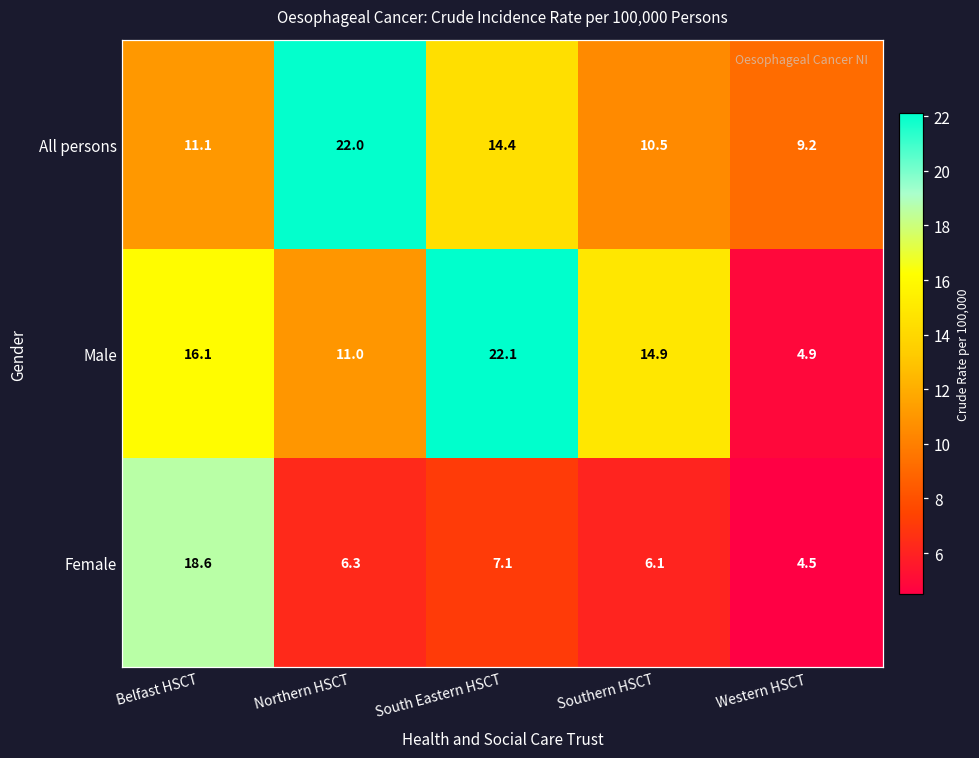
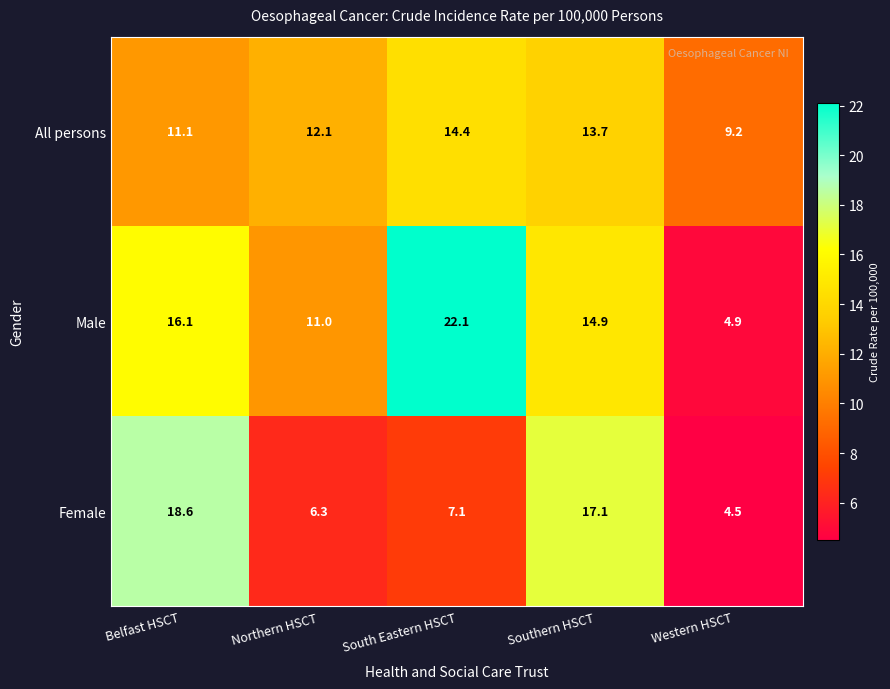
All persons, Northern HSCT: 22.0 -> 12.1
All persons, Southern HSCT: 10.5 -> 13.7
Female, Southern HSCT: 6.1 -> 17.1
